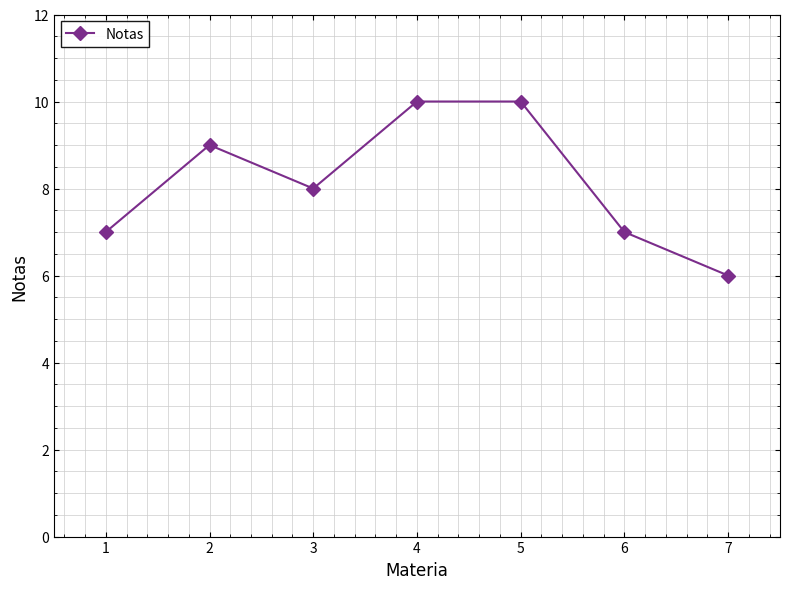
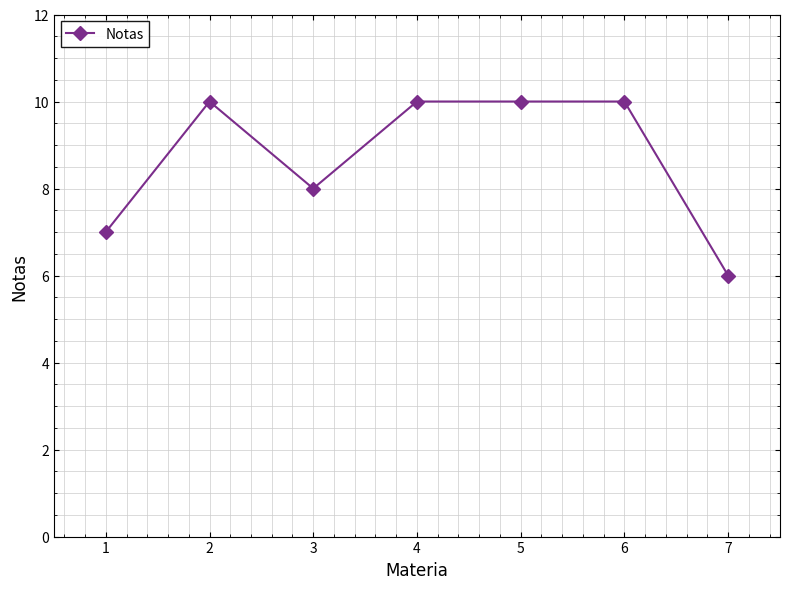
2: 9 -> 10
6: 7 -> 10
